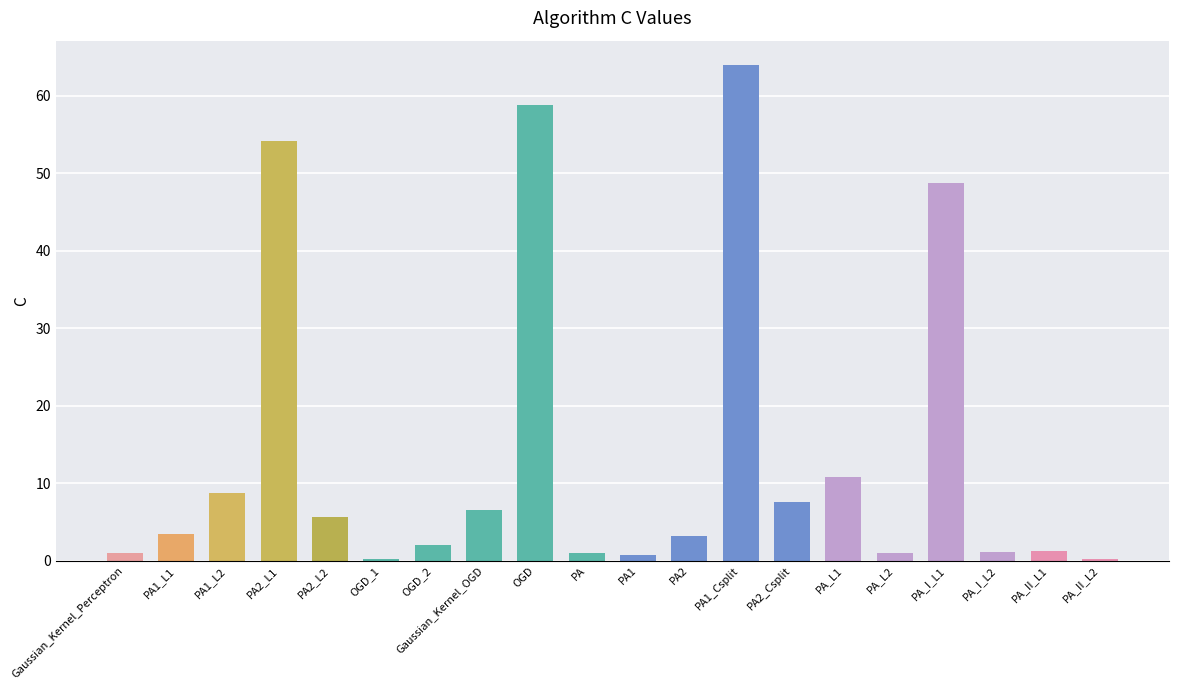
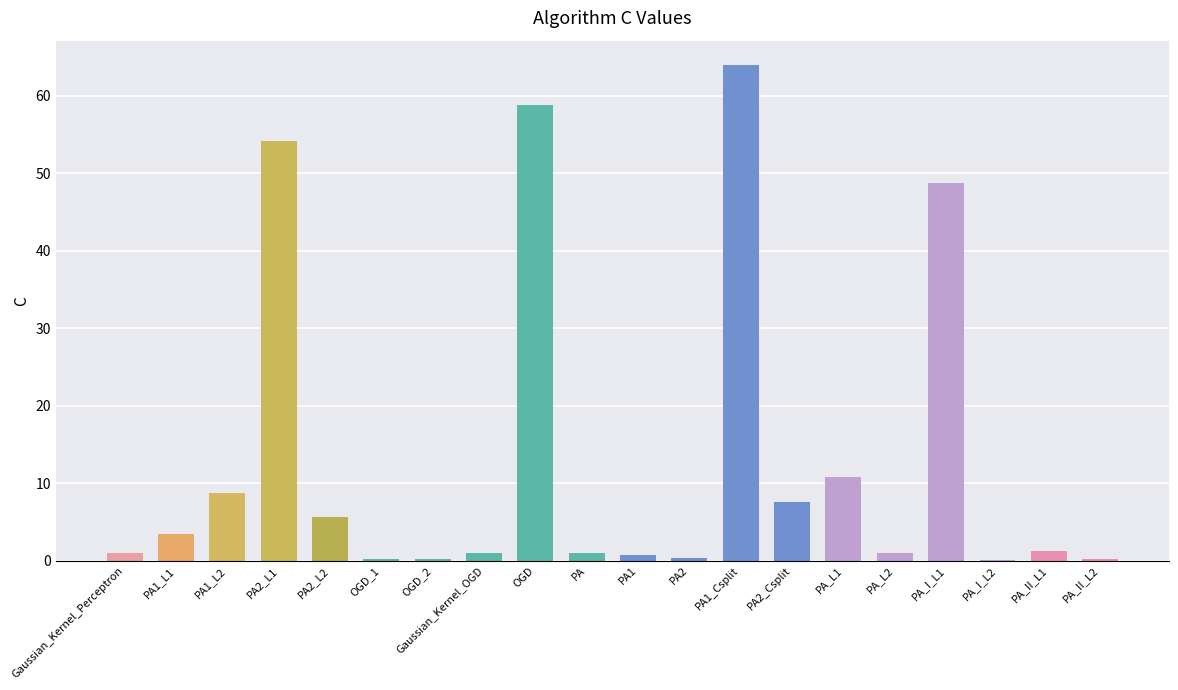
OGD_2: 2 -> 0
Gaussian_Kernel_OGD: 7 -> 1
PA2: 3 -> 0
PA_I_L2: 1 -> 0
